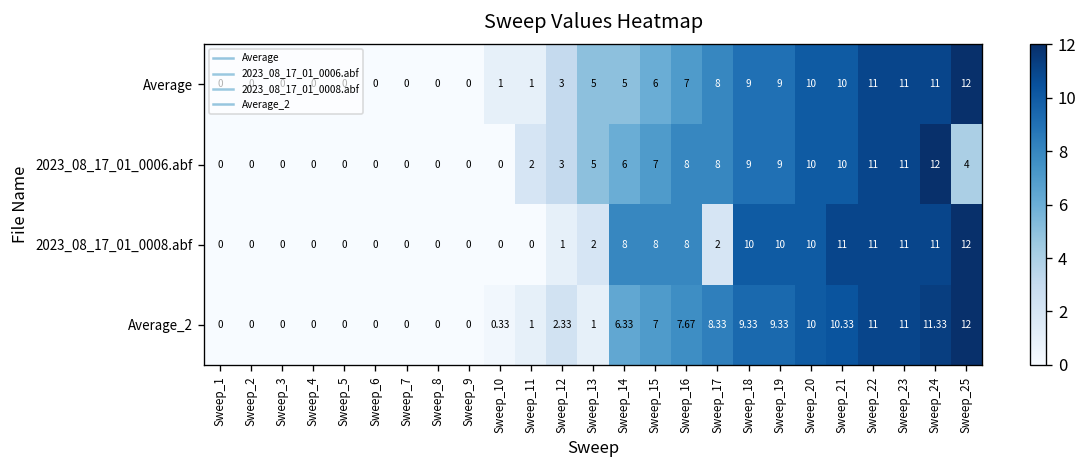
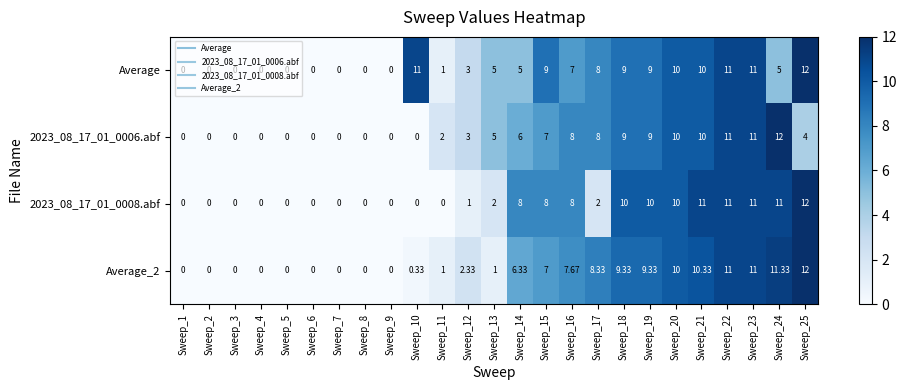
Average, Sweep_10: 1 -> 11
Average, Sweep_15: 6 -> 9
Average, Sweep_24: 11 -> 5
